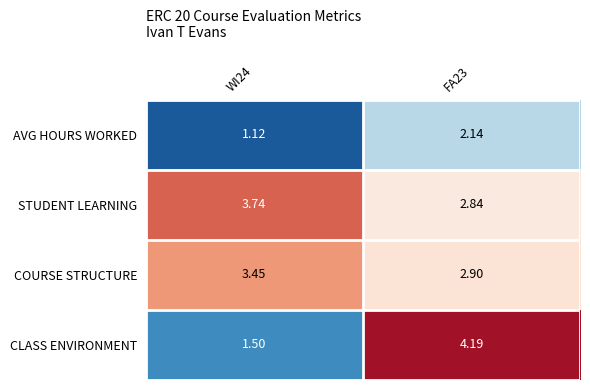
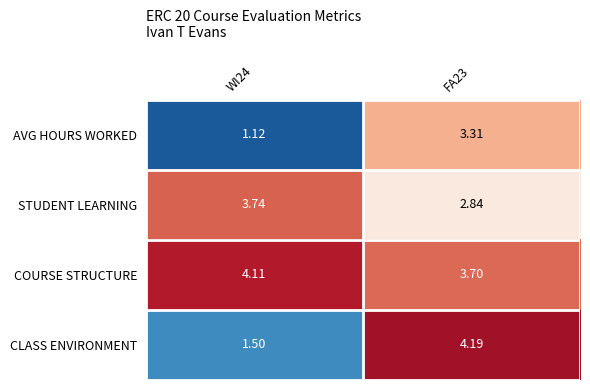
AVG HOURS WORKED, FA23: 2.14 -> 3.31
COURSE STRUCTURE, WI24: 3.45 -> 4.11
COURSE STRUCTURE, FA23: 2.90 -> 3.70
